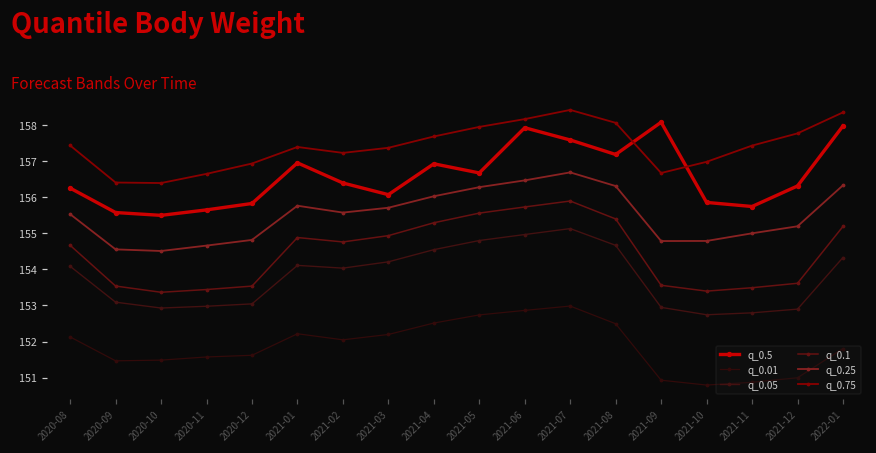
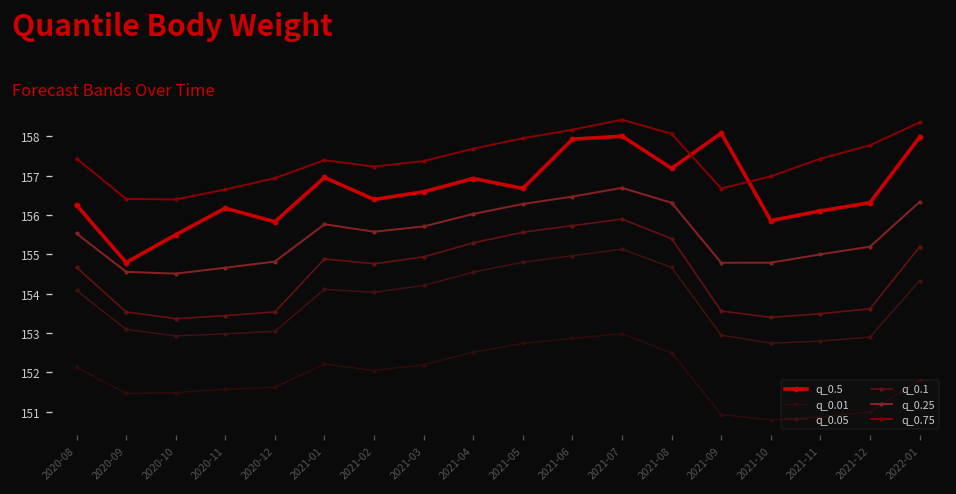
q_0.5, 2020-09: 155.6 -> 154.8
q_0.5, 2020-11: 155.6 -> 156.2
q_0.5, 2021-03: 156.1 -> 156.6
q_0.5, 2021-07: 157.6 -> 158.0
q_0.5, 2021-11: 155.7 -> 156.1
